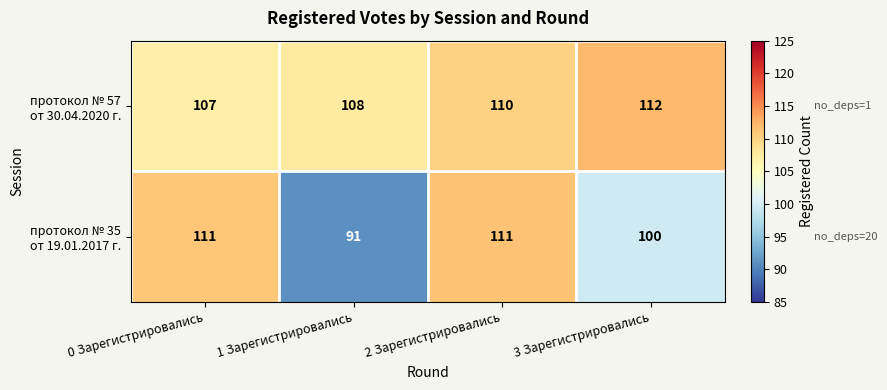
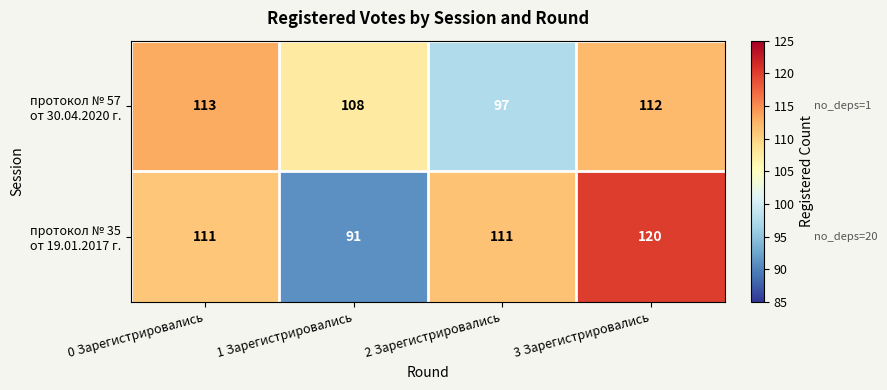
протокол № 57 от 30.04.2020 г., 0 Зарегистрировались: 107 -> 113
протокол № 57 от 30.04.2020 г., 2 Зарегистрировались: 110 -> 97
протокол № 35 от 19.01.2017 г., 3 Зарегистрировались: 100 -> 120
